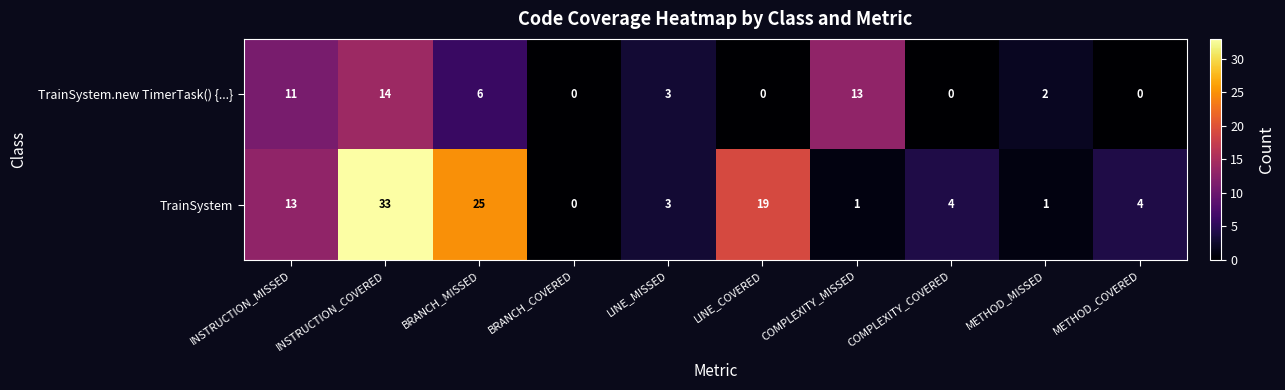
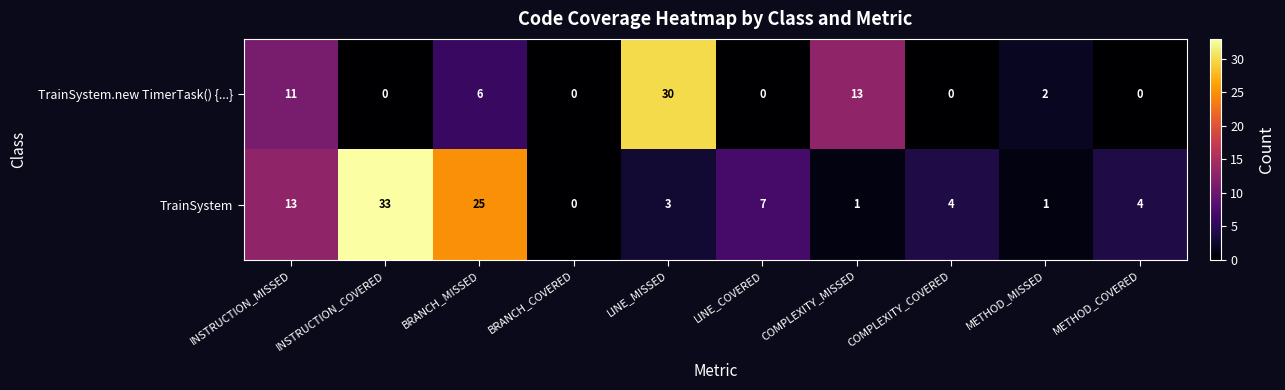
TrainSystem.new TimerTask() {...}, INSTRUCTION_COVERED: 14 -> 0
TrainSystem.new TimerTask() {...}, LINE_MISSED: 3 -> 30
TrainSystem, LINE_COVERED: 19 -> 7
